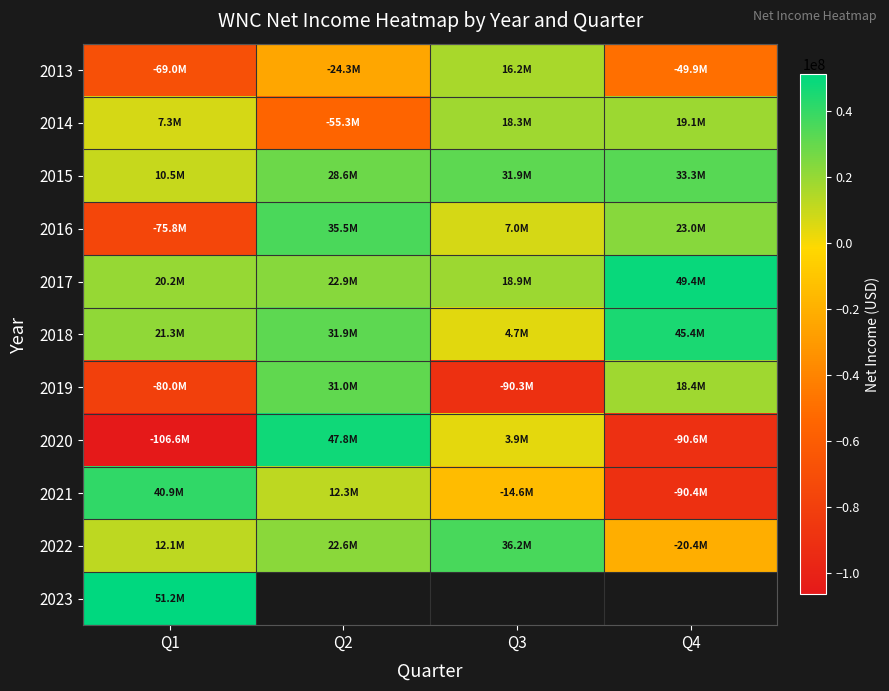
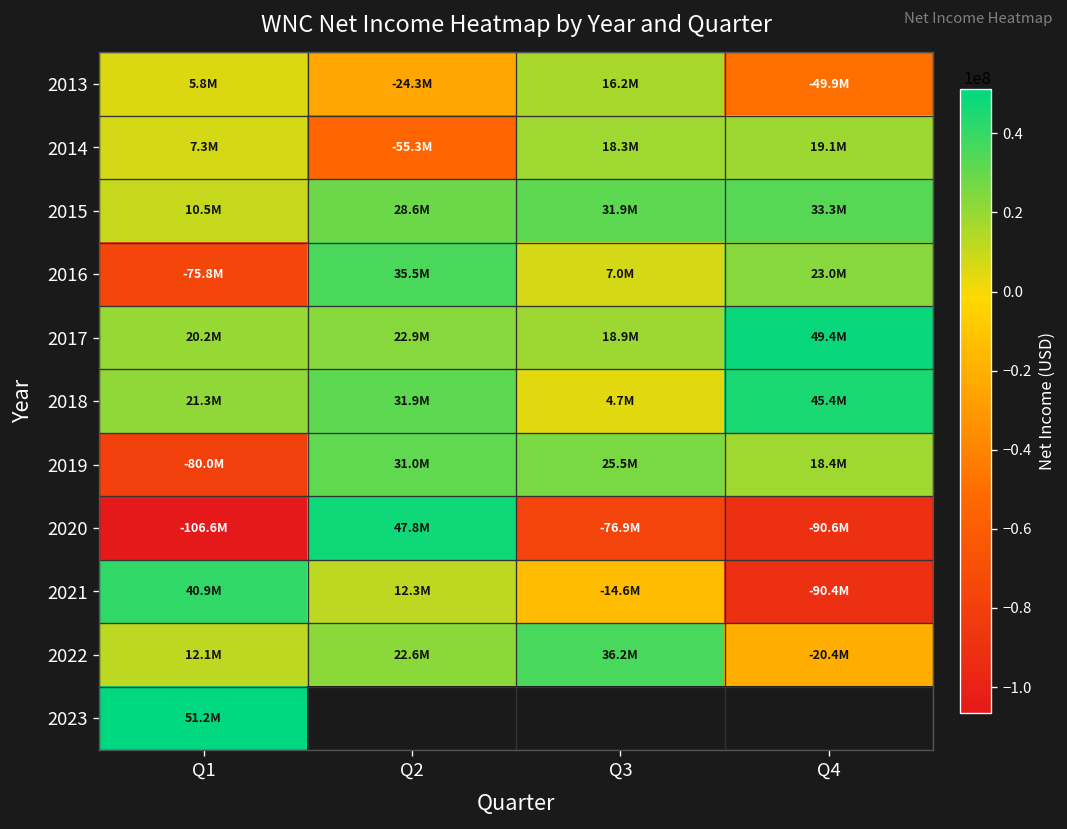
2013, Q1: -69.0M -> 5.8M
2019, Q3: -90.3M -> 25.5M
2020, Q3: 3.9M -> -76.9M
